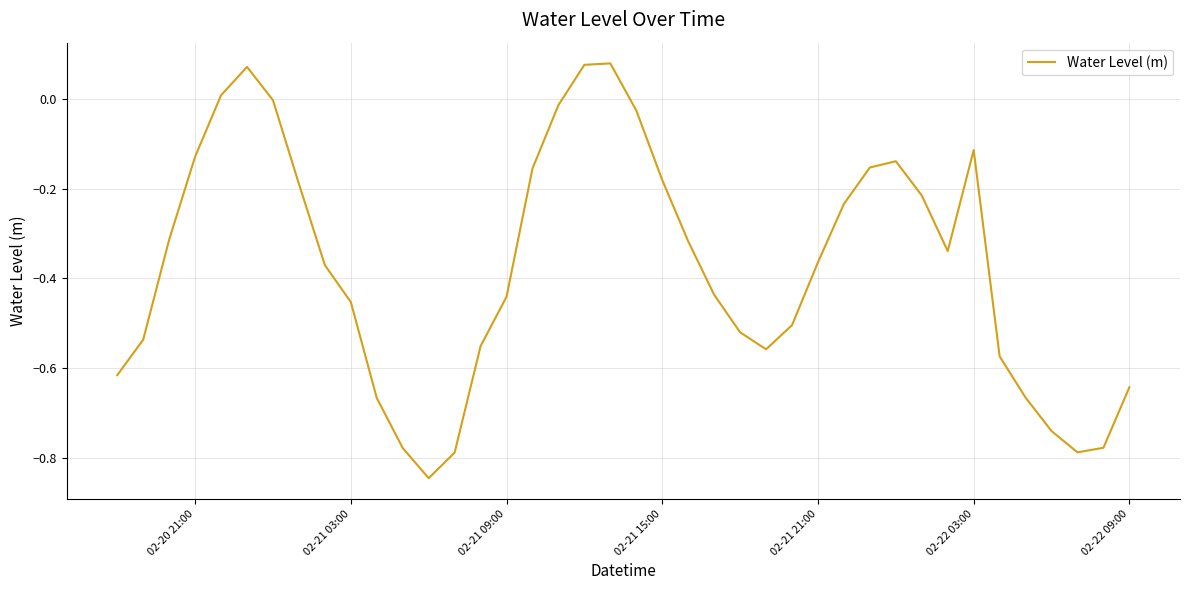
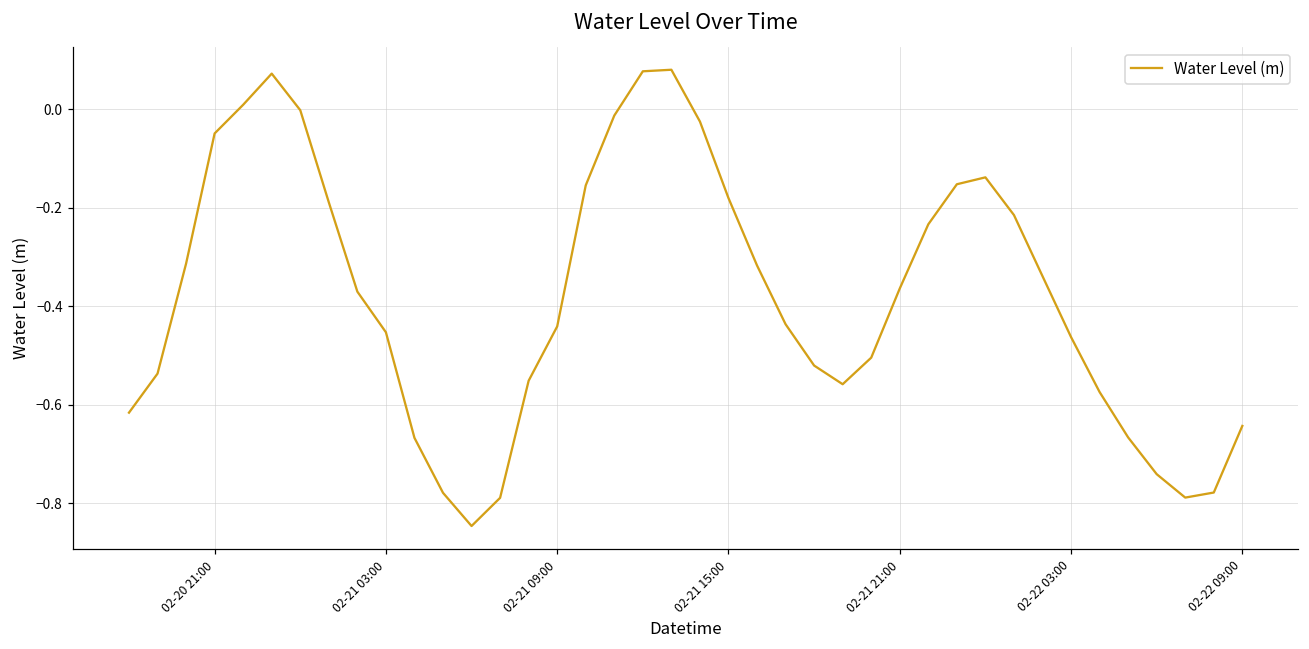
02-20 21:00: -0.13 -> -0.05
02-22 03:00: -0.11 -> -0.46
